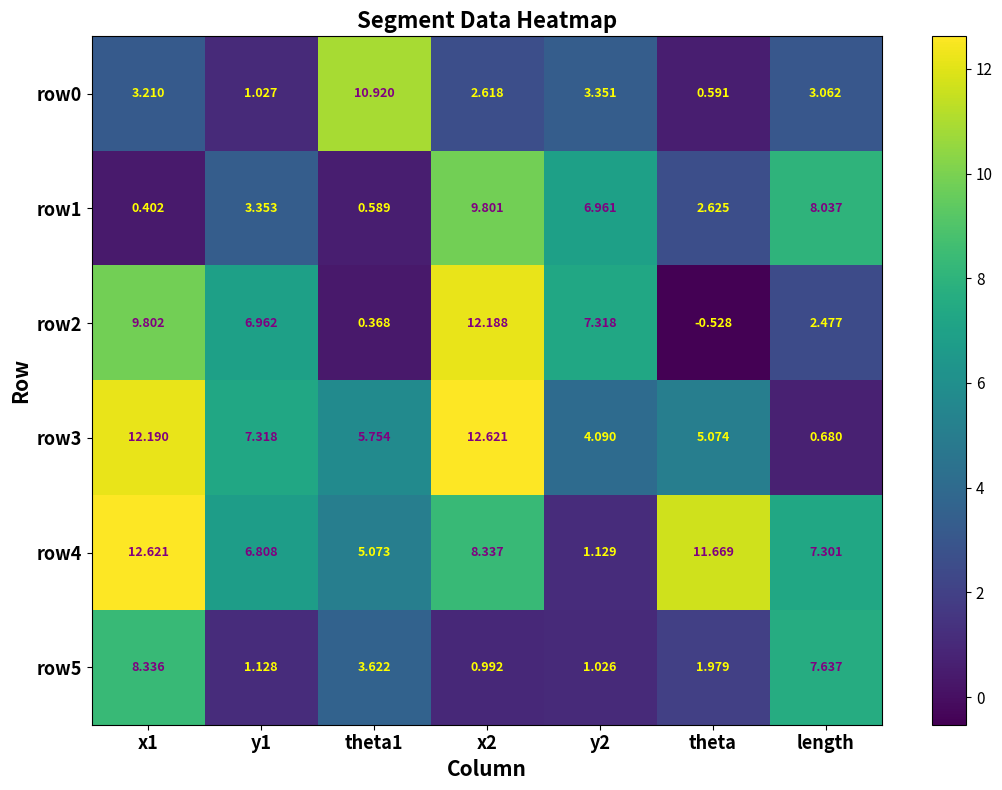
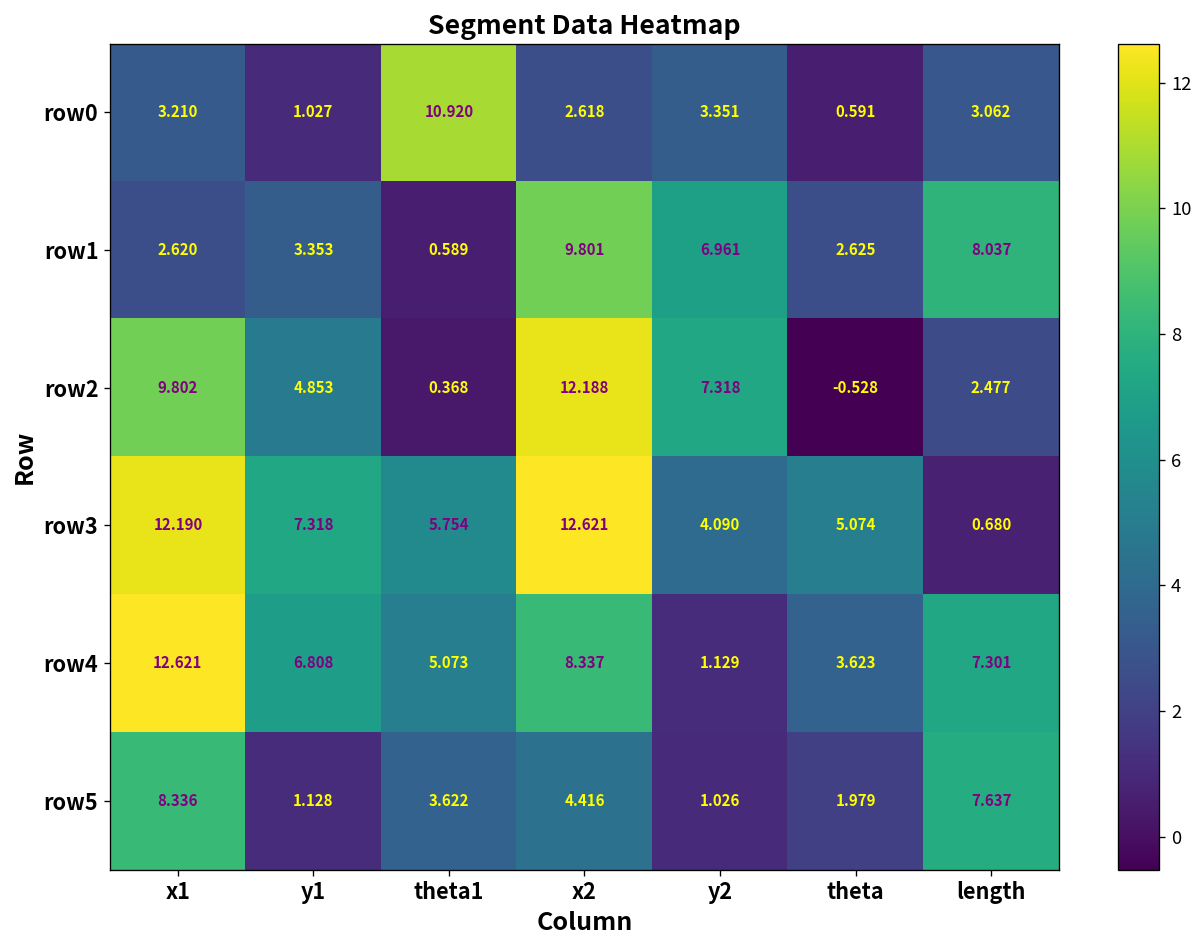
row1, x1: 0.402 -> 2.620
row2, y1: 6.962 -> 4.853
row4, theta: 11.669 -> 3.623
row5, x2: 0.992 -> 4.416
